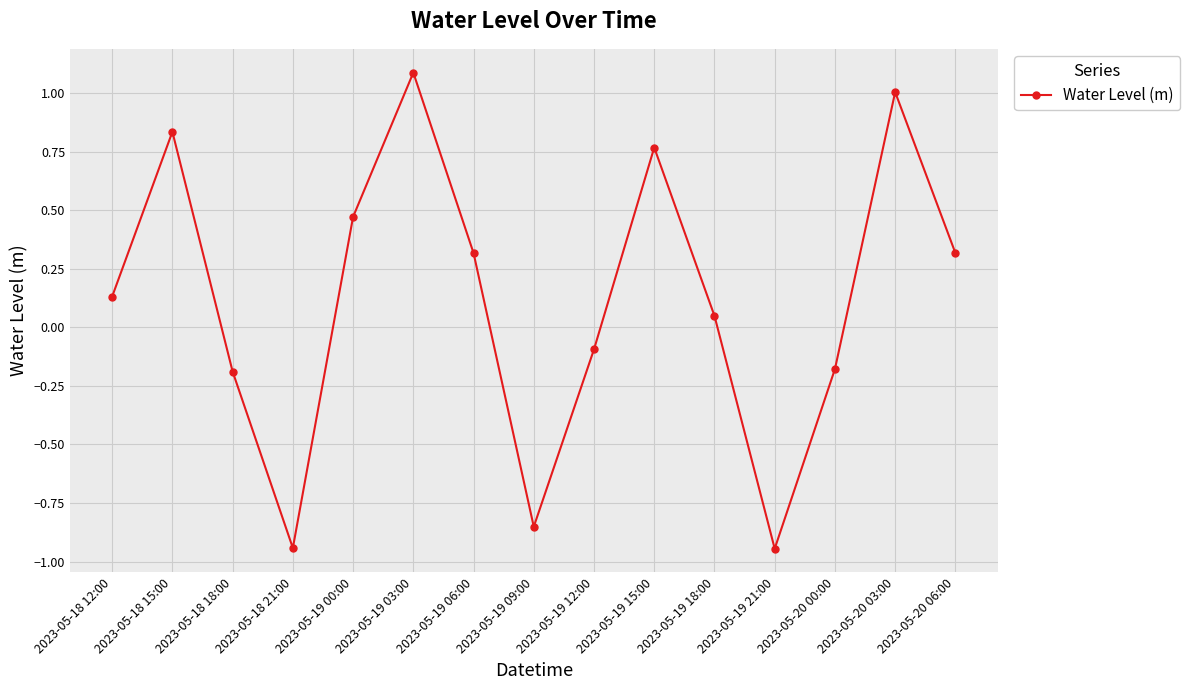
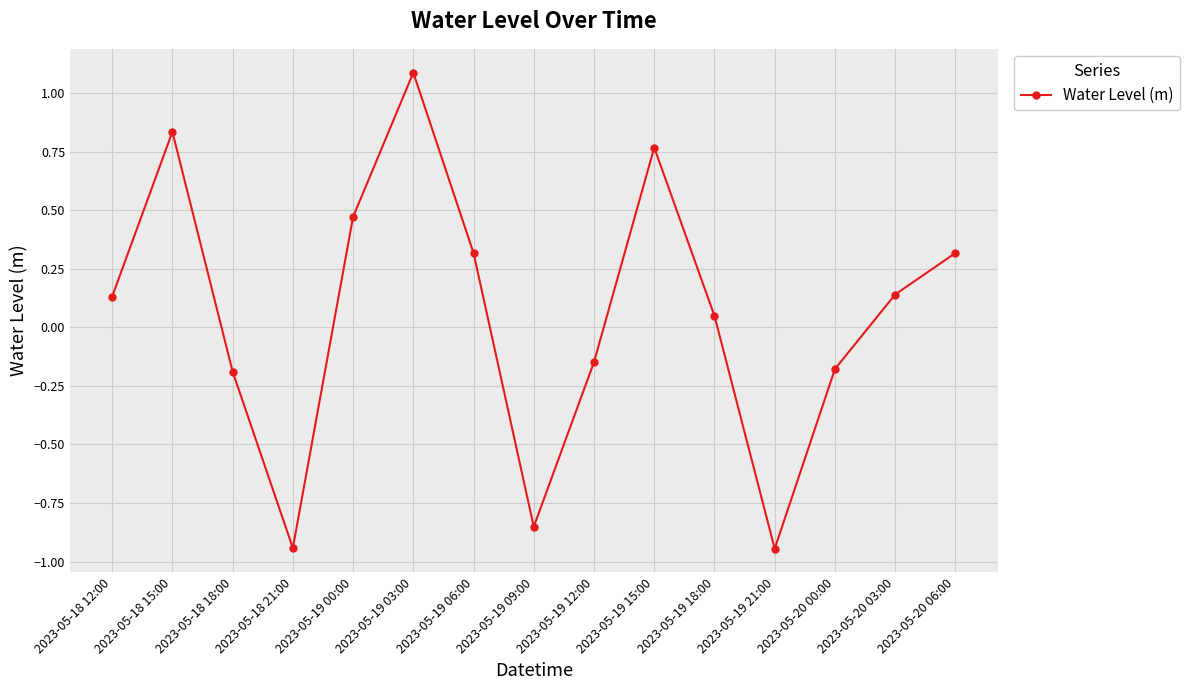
2023-05-19 12:00: -0.09 -> -0.15
2023-05-20 03:00: 1.00 -> 0.14
